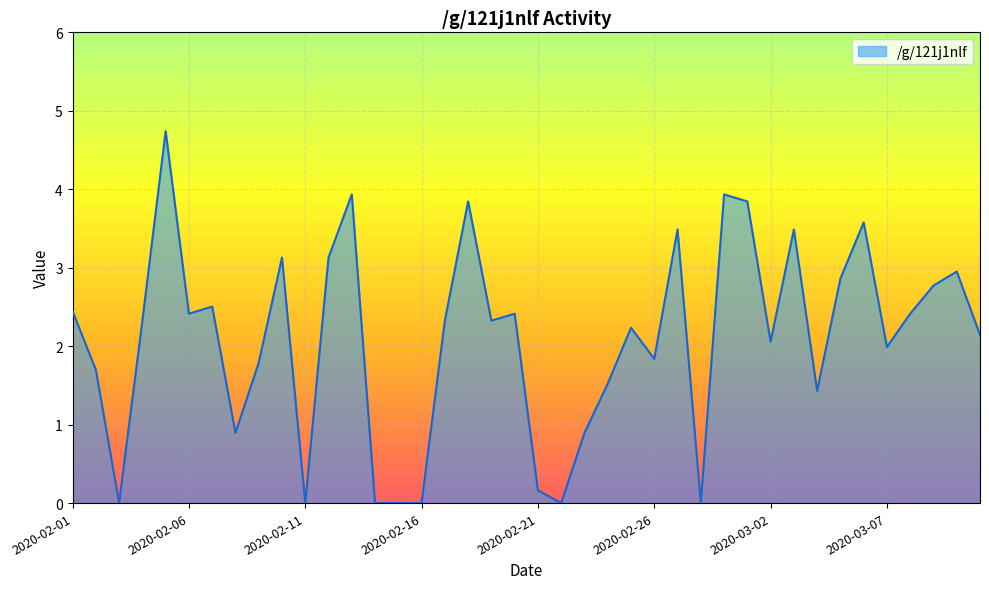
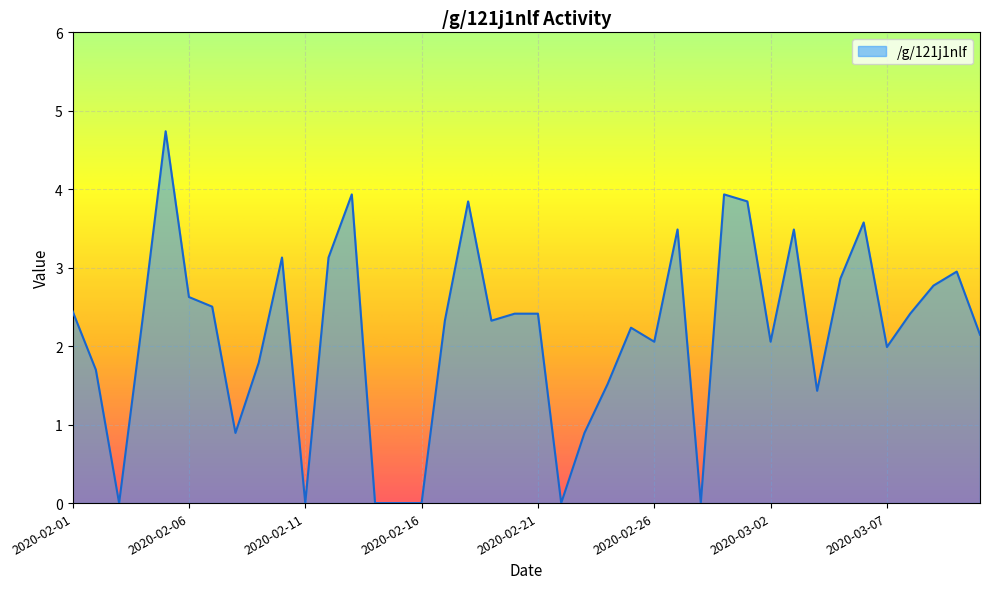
2020-02-06: 2.4 -> 2.6
2020-02-21: 0.2 -> 2.4
2020-02-26: 1.8 -> 2.1
